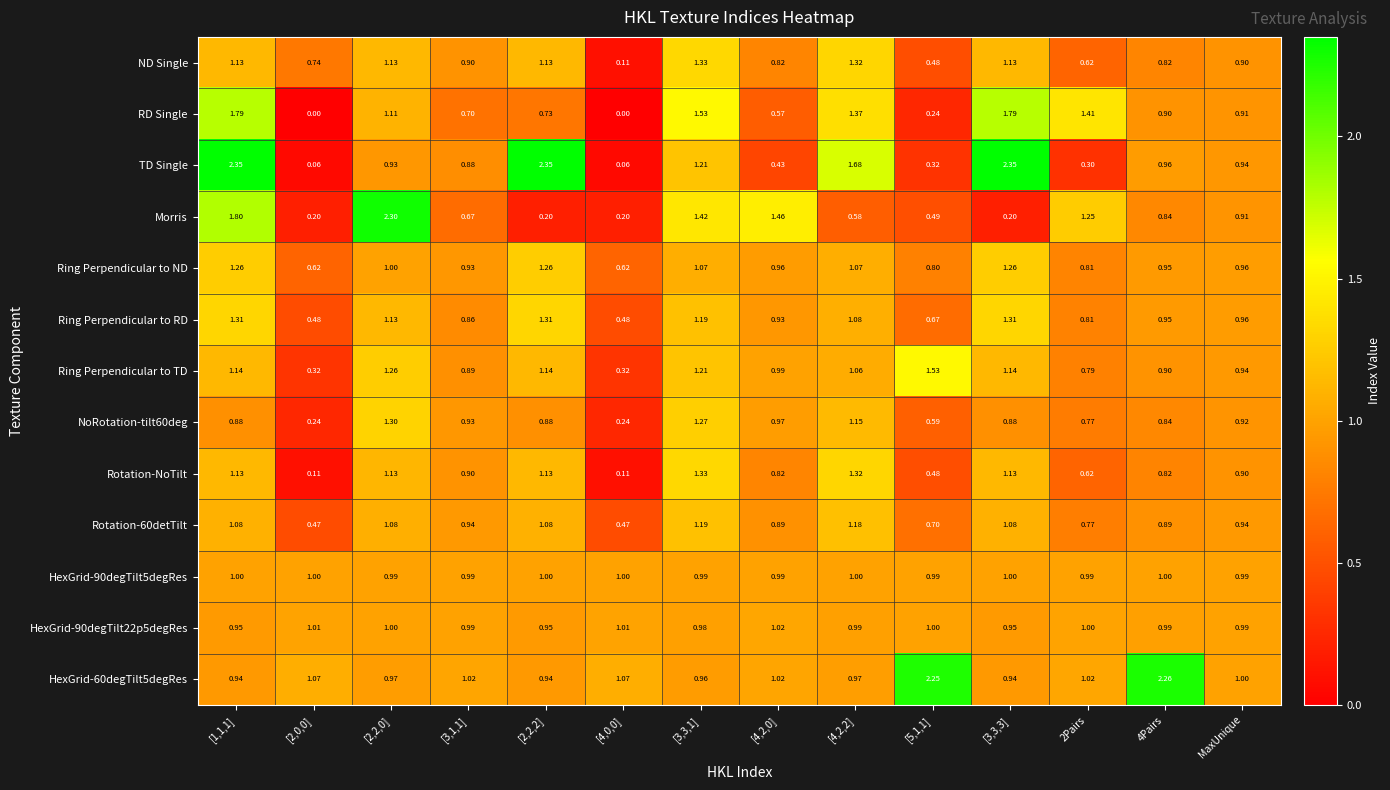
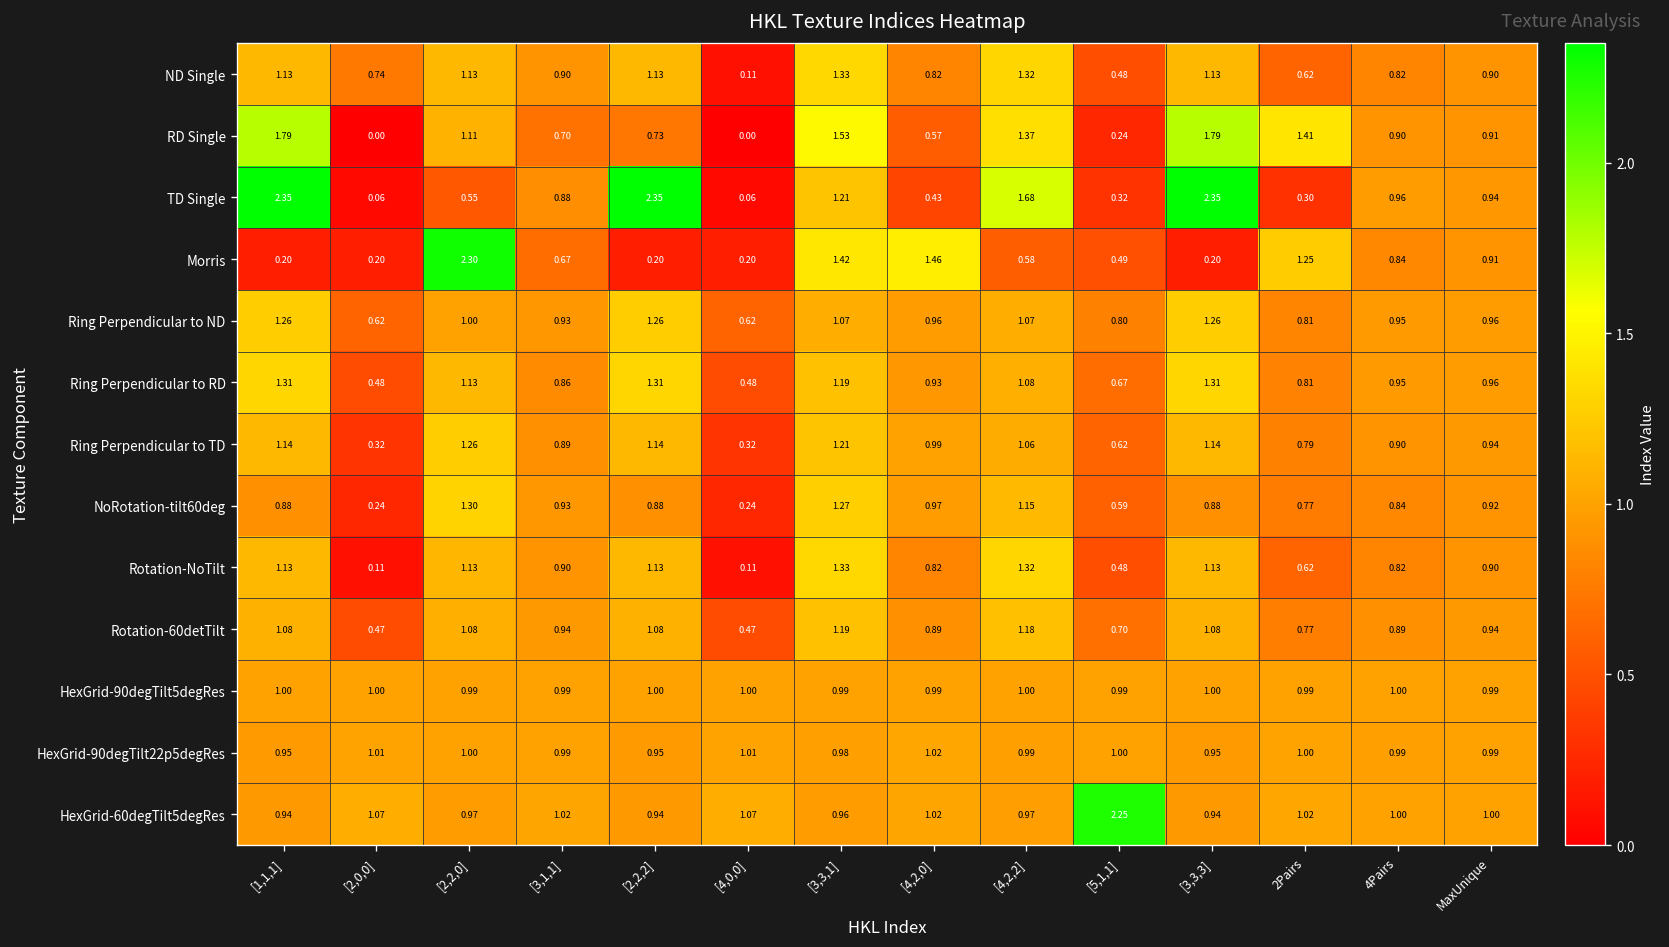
TD Single, [2,2,0]: 0.93 -> 0.55
Morris, [1,1,1]: 1.80 -> 0.20
Ring Perpendicular to TD, [5,1,1]: 1.53 -> 0.62
HexGrid-60degTilt5degRes, 4Pairs: 2.26 -> 1.00
